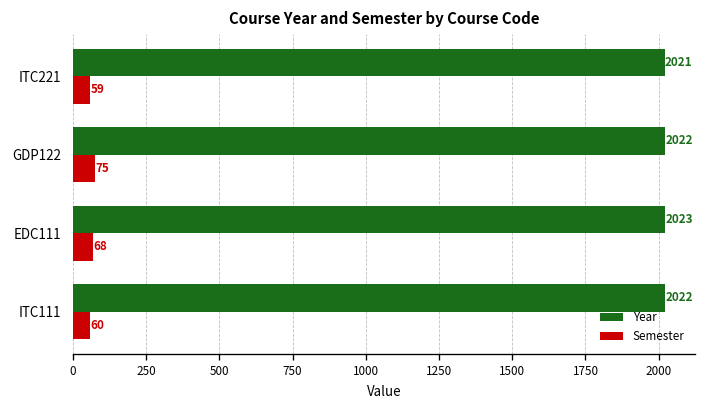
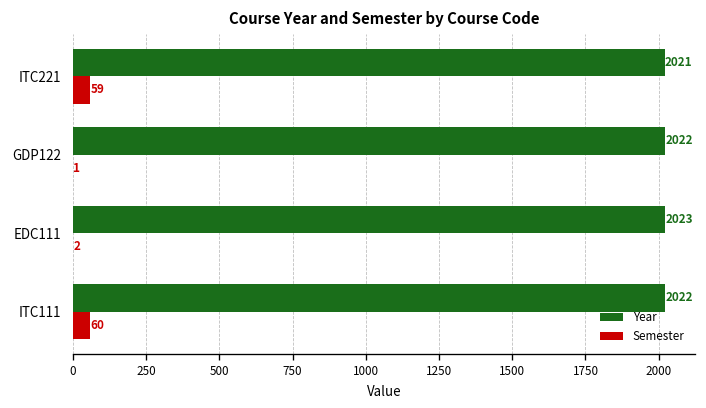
Semester, GDP122: 75 -> 1
Semester, EDC111: 68 -> 2
